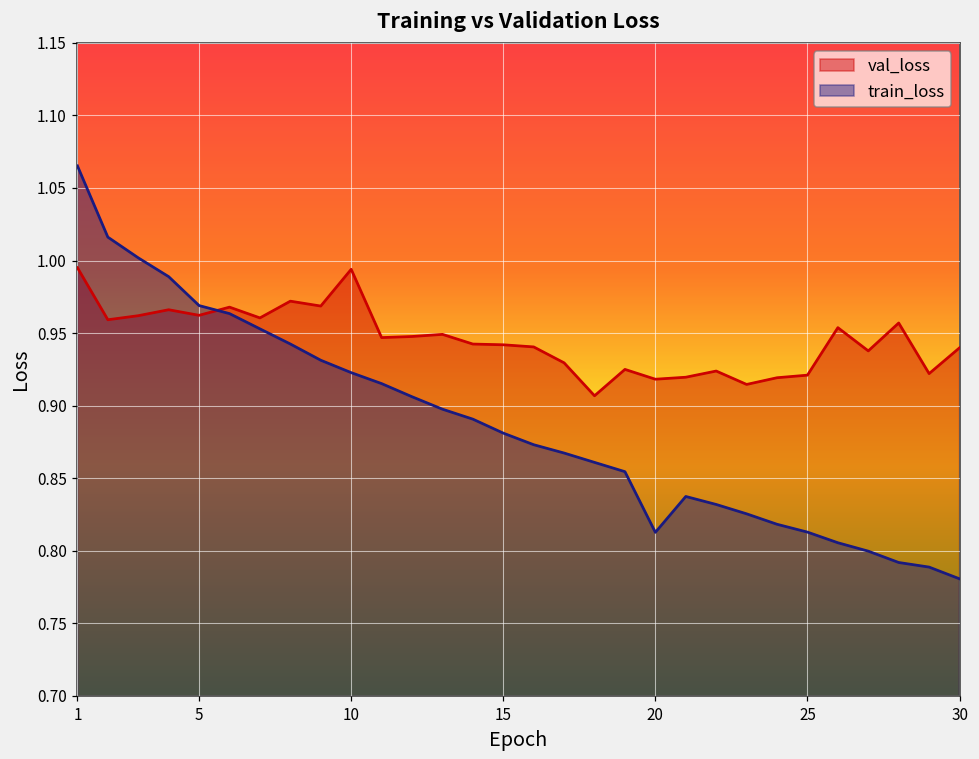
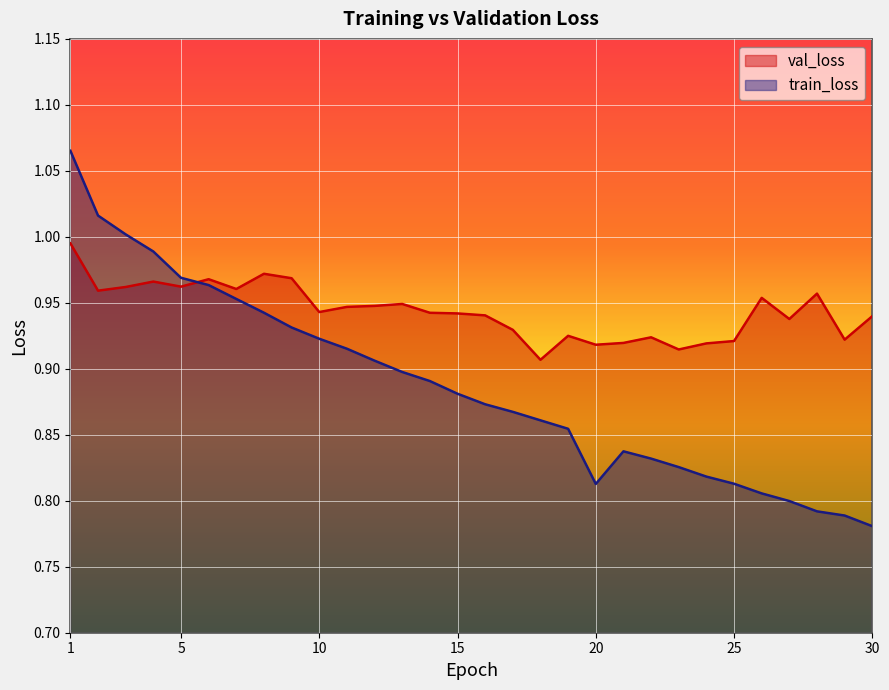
val_loss, 10: 0.994 -> 0.943
